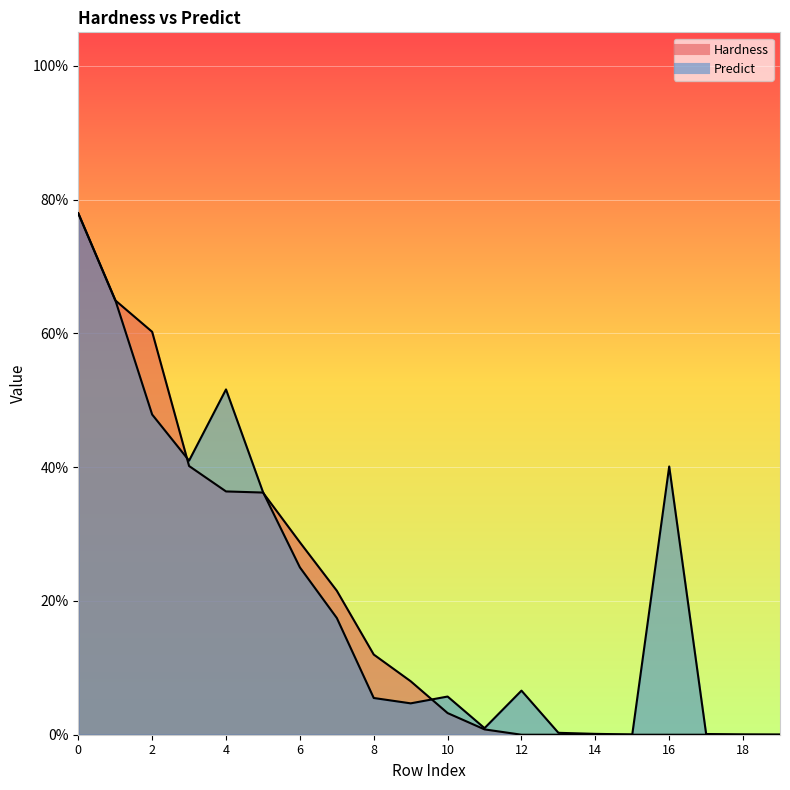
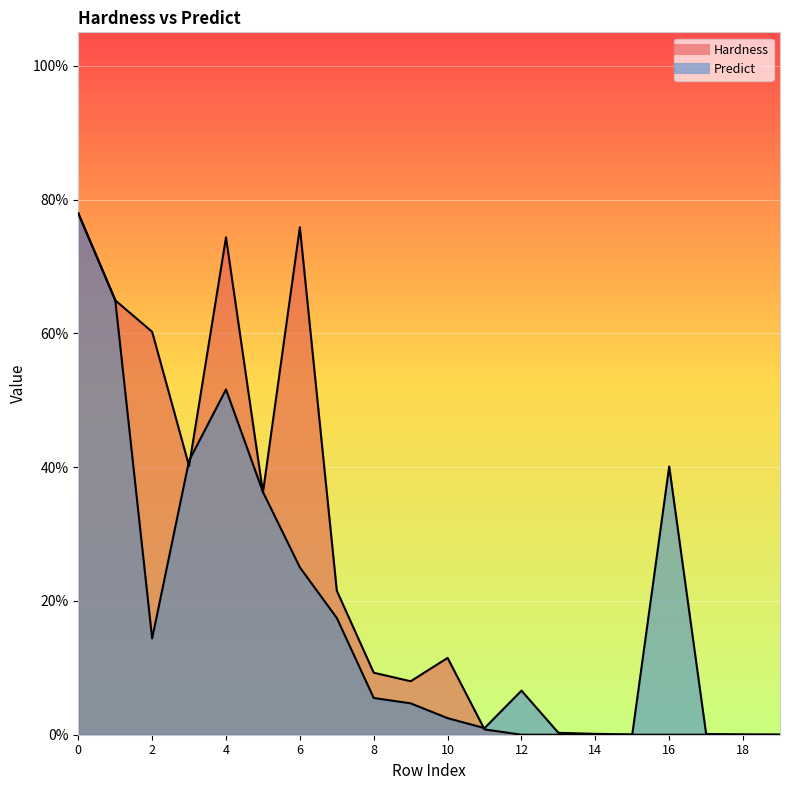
Predict, 2: 48% -> 14%
Hardness, 4: 36% -> 74%
Hardness, 6: 29% -> 76%
Hardness, 8: 12% -> 9%
Hardness, 10: 3% -> 11%
Predict, 10: 6% -> 2%
